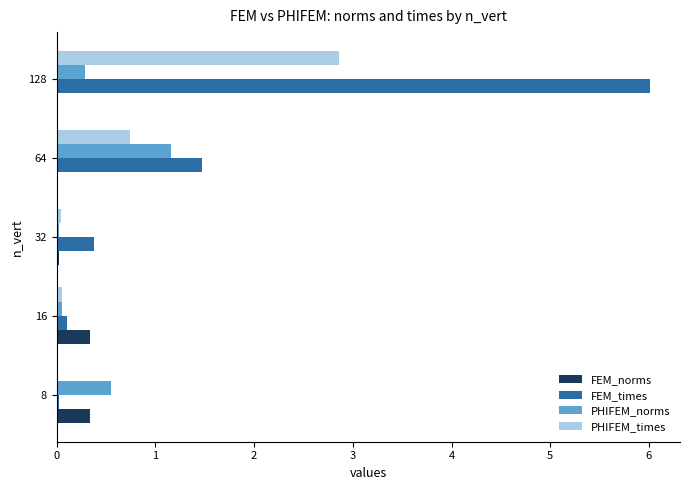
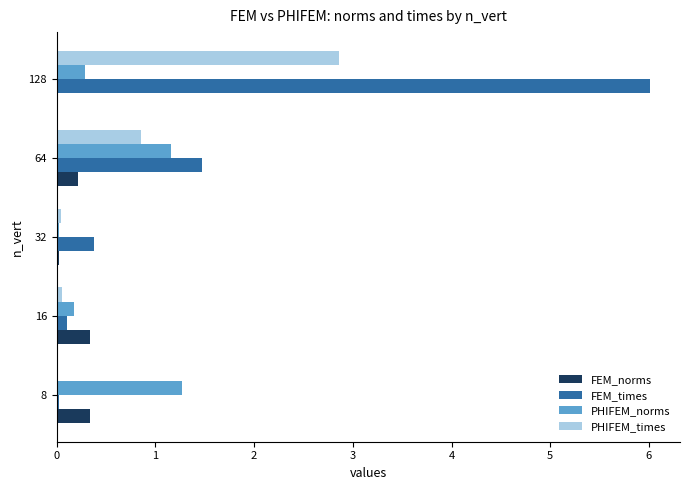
PHIFEM_times, 64: 0.7 -> 0.9
FEM_norms, 64: 0.0 -> 0.2
PHIFEM_norms, 16: 0.1 -> 0.2
PHIFEM_norms, 8: 0.5 -> 1.3
